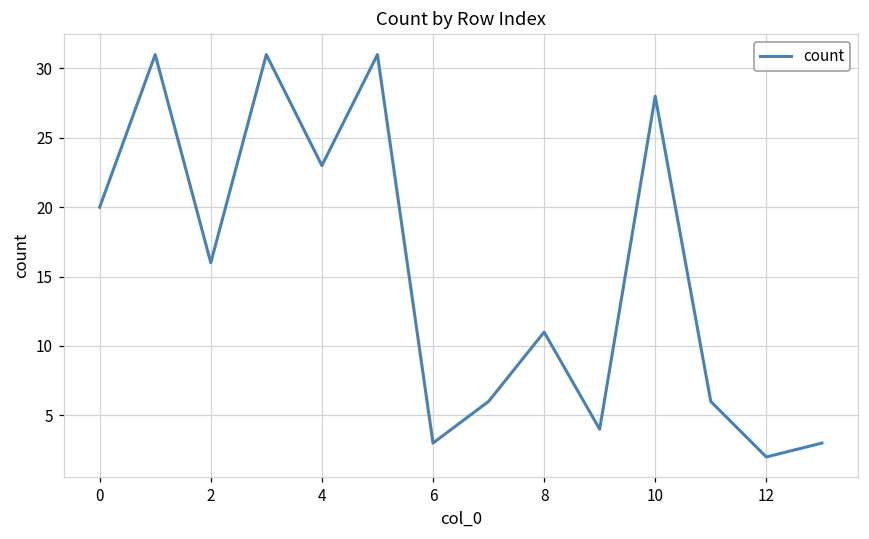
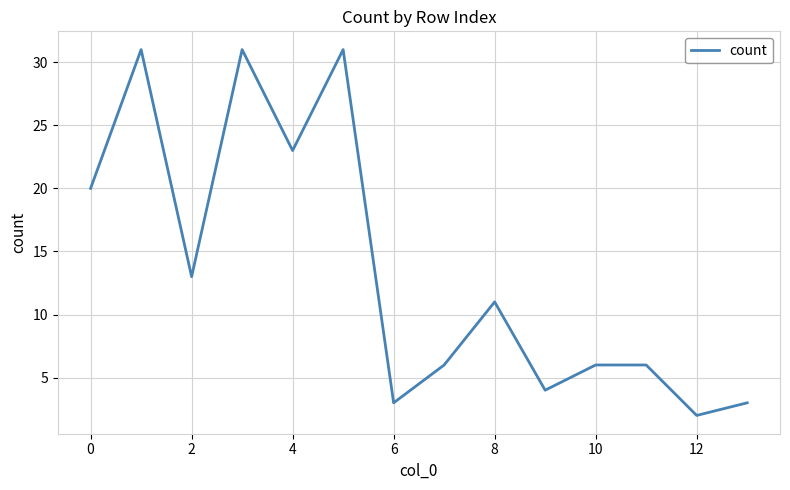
2: 16 -> 13
10: 28 -> 6
